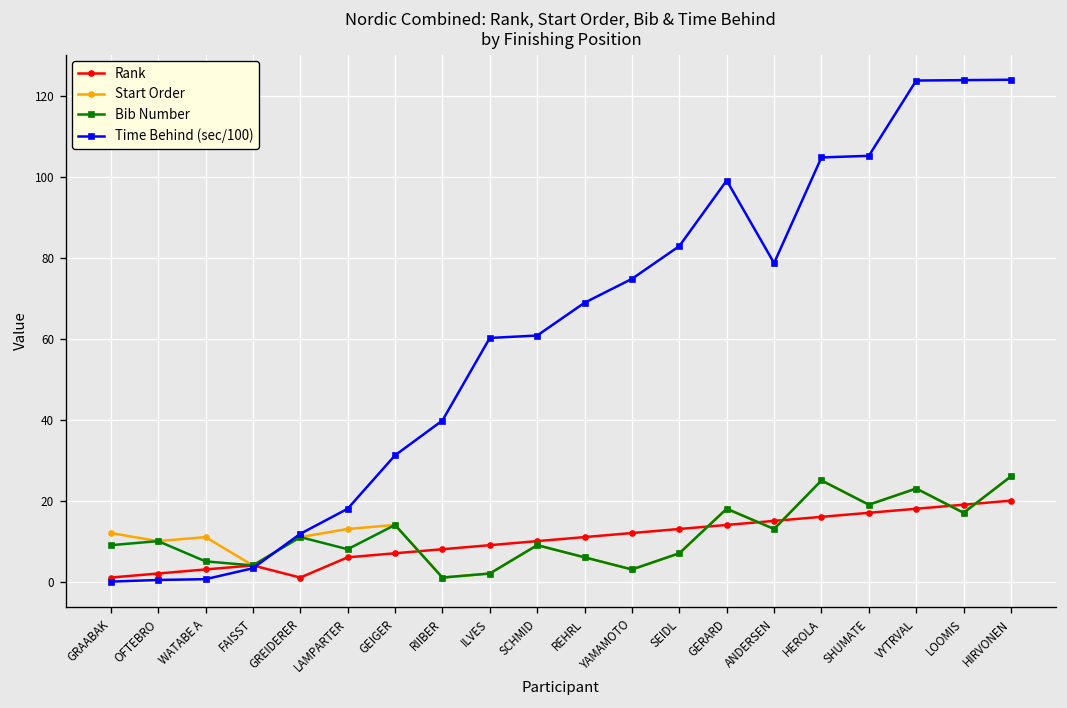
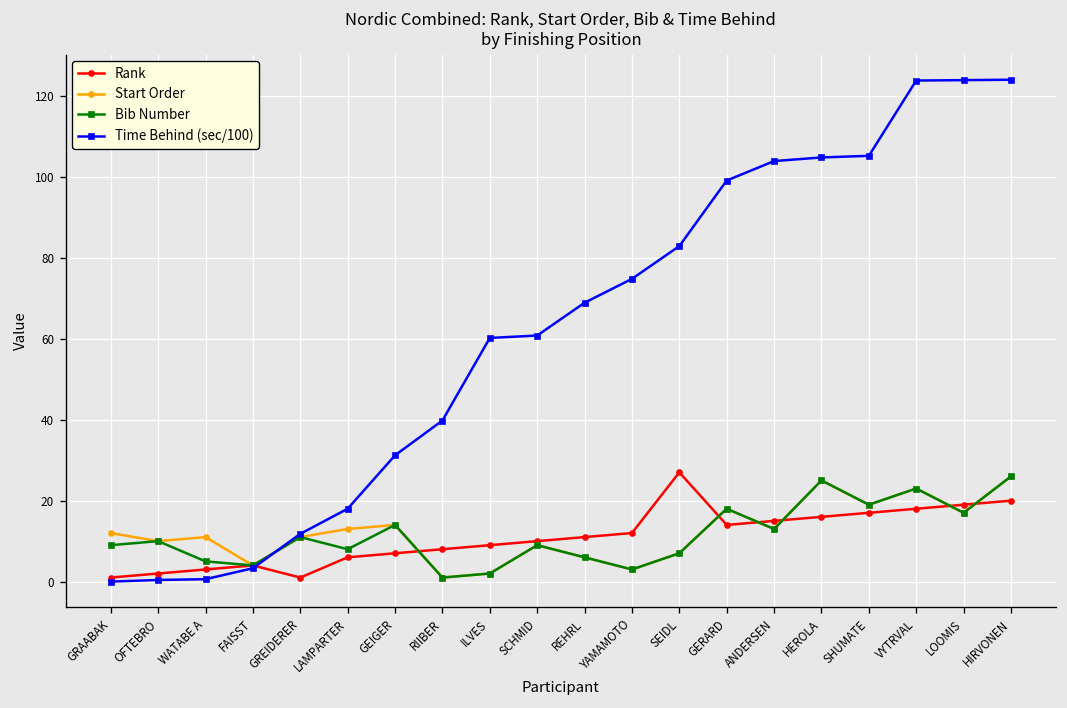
Rank, SEIDL: 13 -> 27
Time Behind (sec/100), ANDERSEN: 79 -> 104
